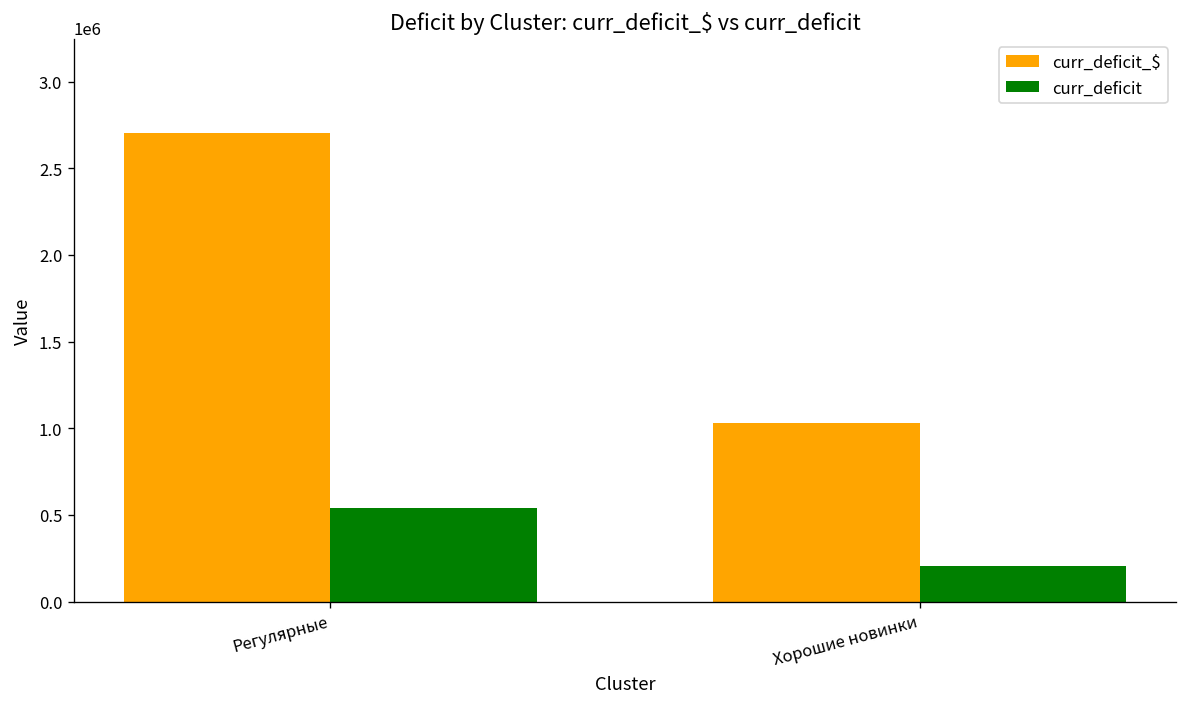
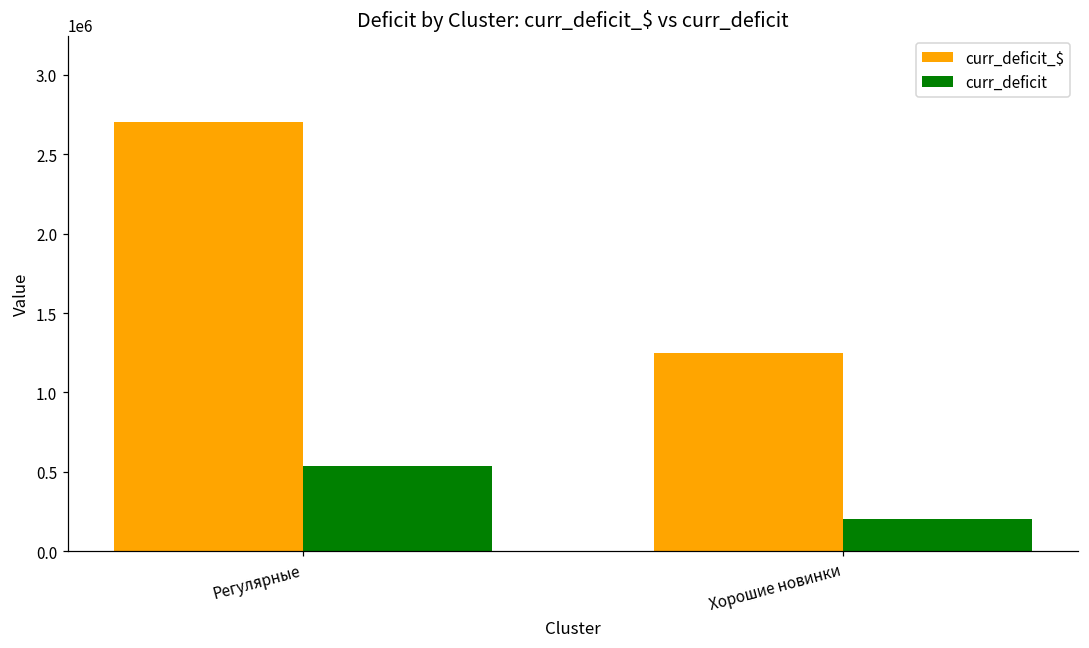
curr_deficit_$, Хорошие новинки: 1030000 -> 1250000
